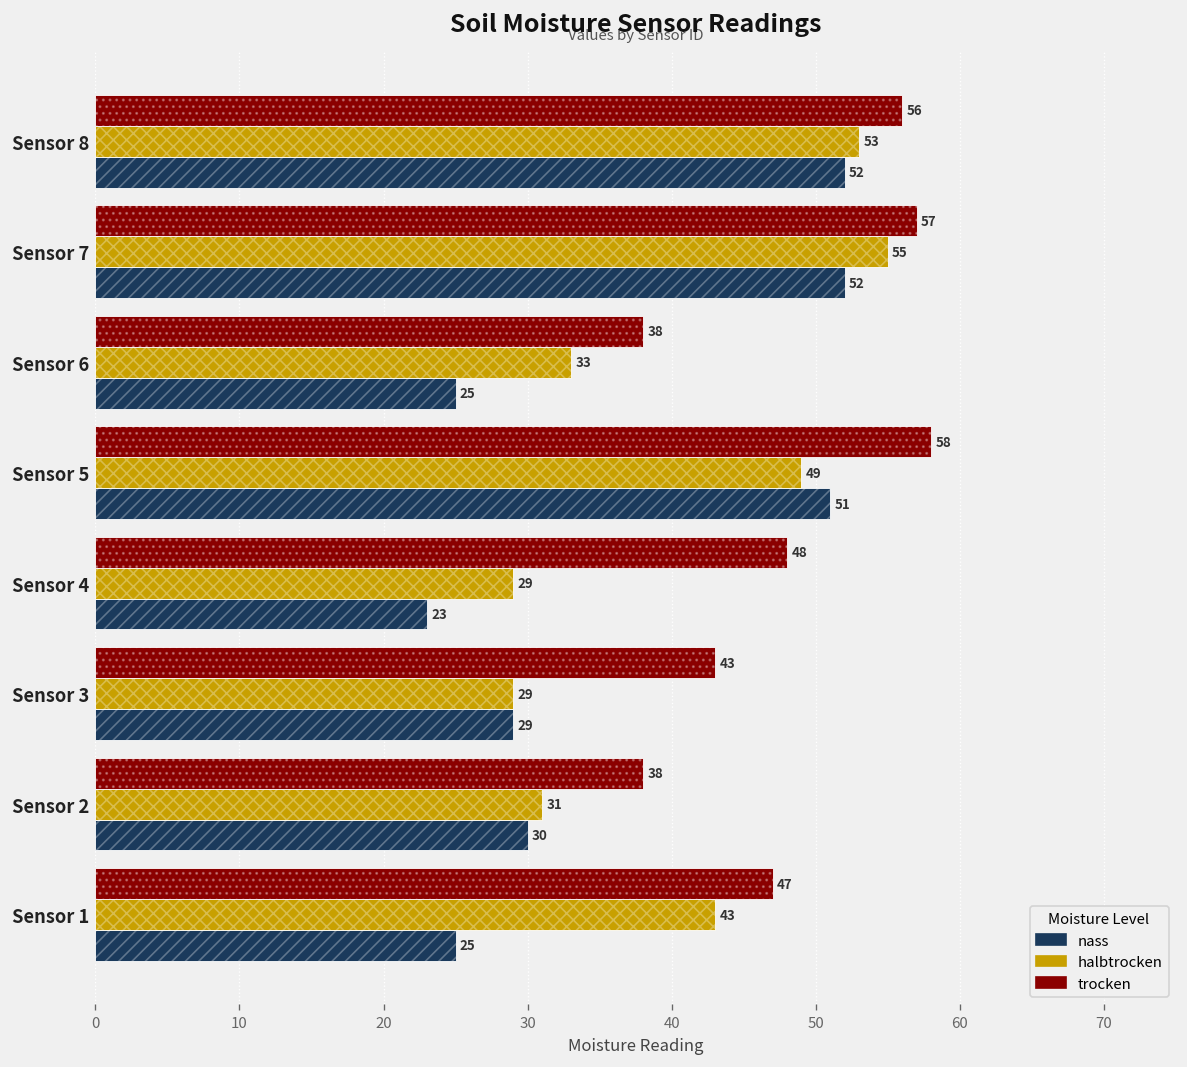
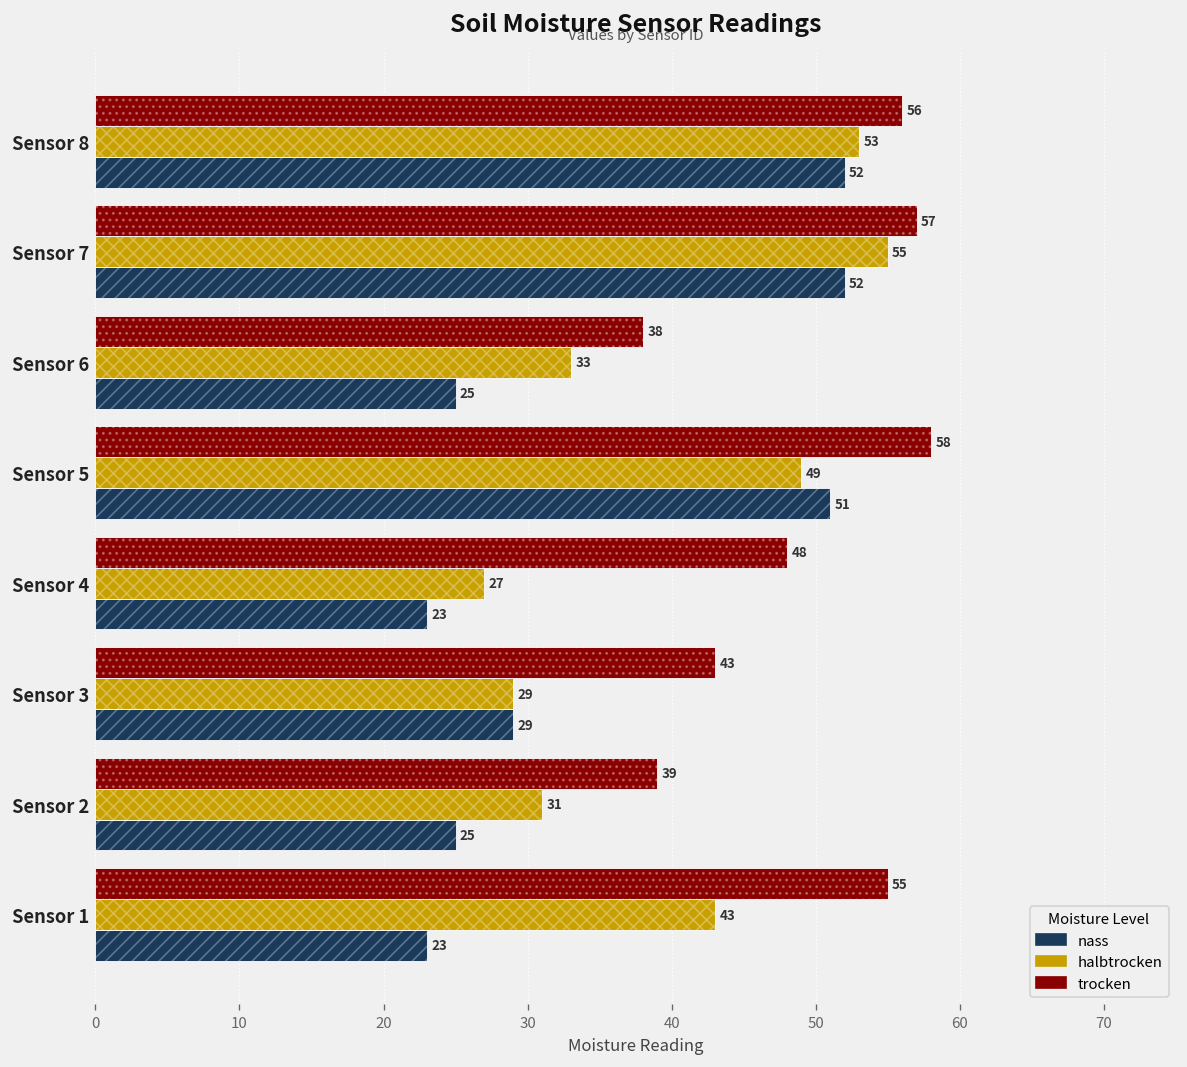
halbtrocken, Sensor 4: 29 -> 27
trocken, Sensor 2: 38 -> 39
nass, Sensor 2: 30 -> 25
trocken, Sensor 1: 47 -> 55
nass, Sensor 1: 25 -> 23
